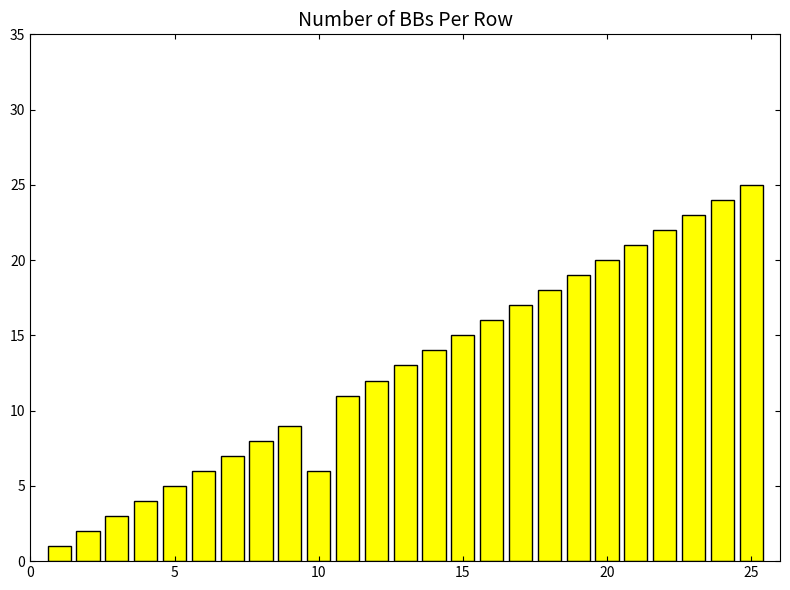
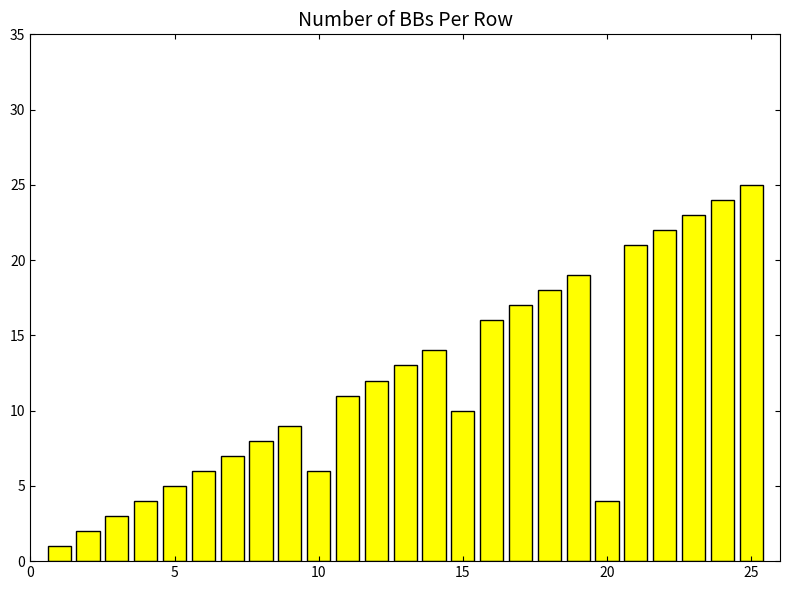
15: 15 -> 10
20: 20 -> 4
